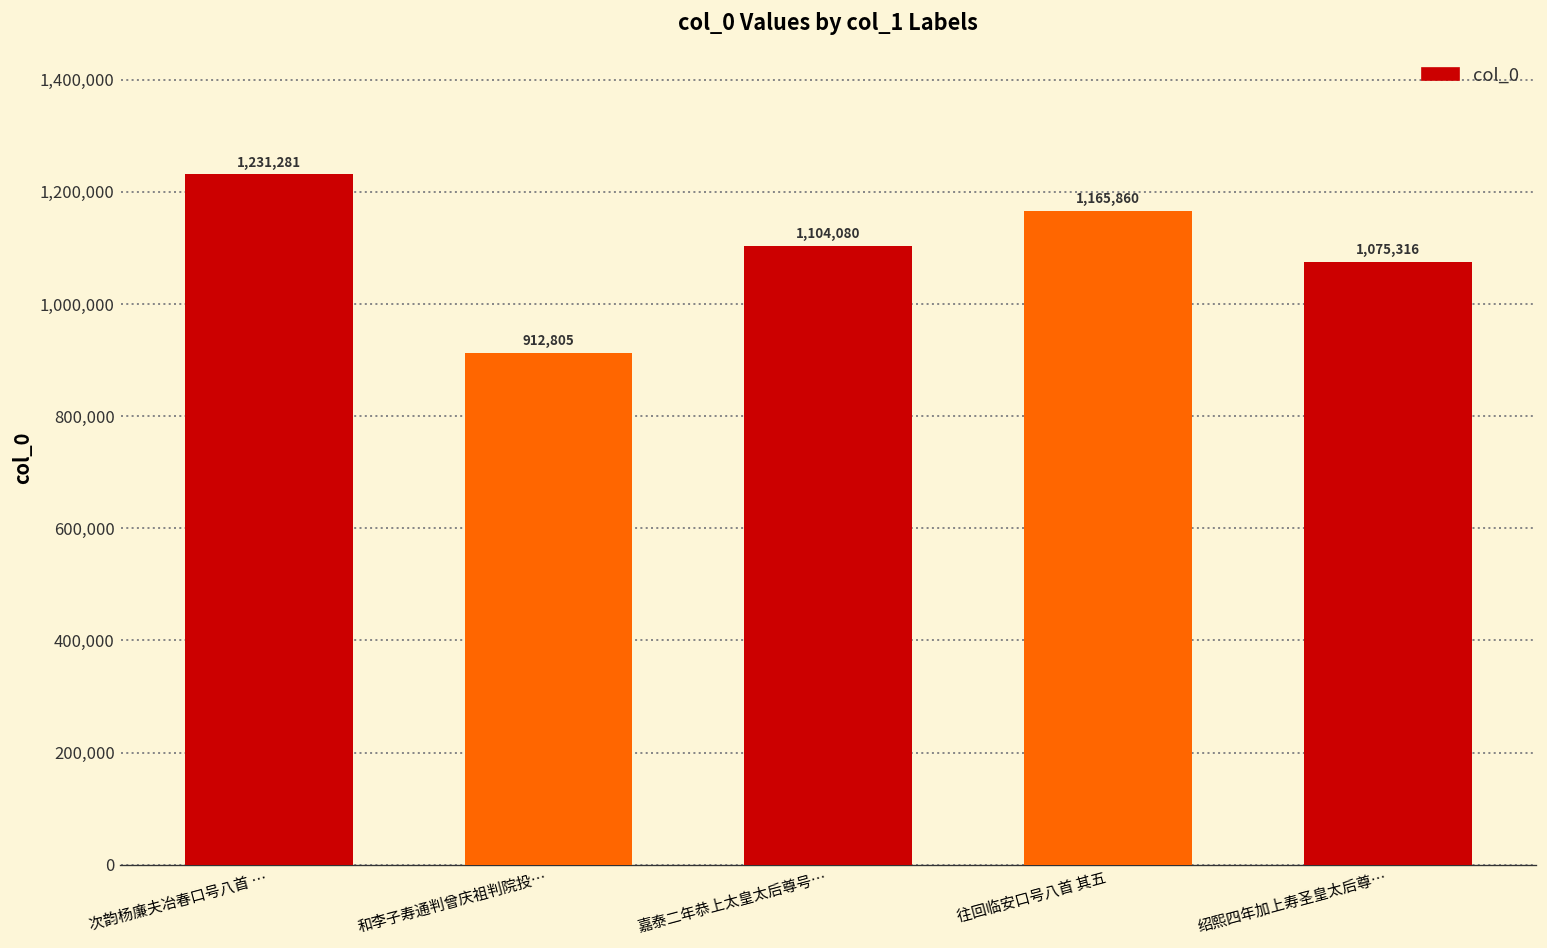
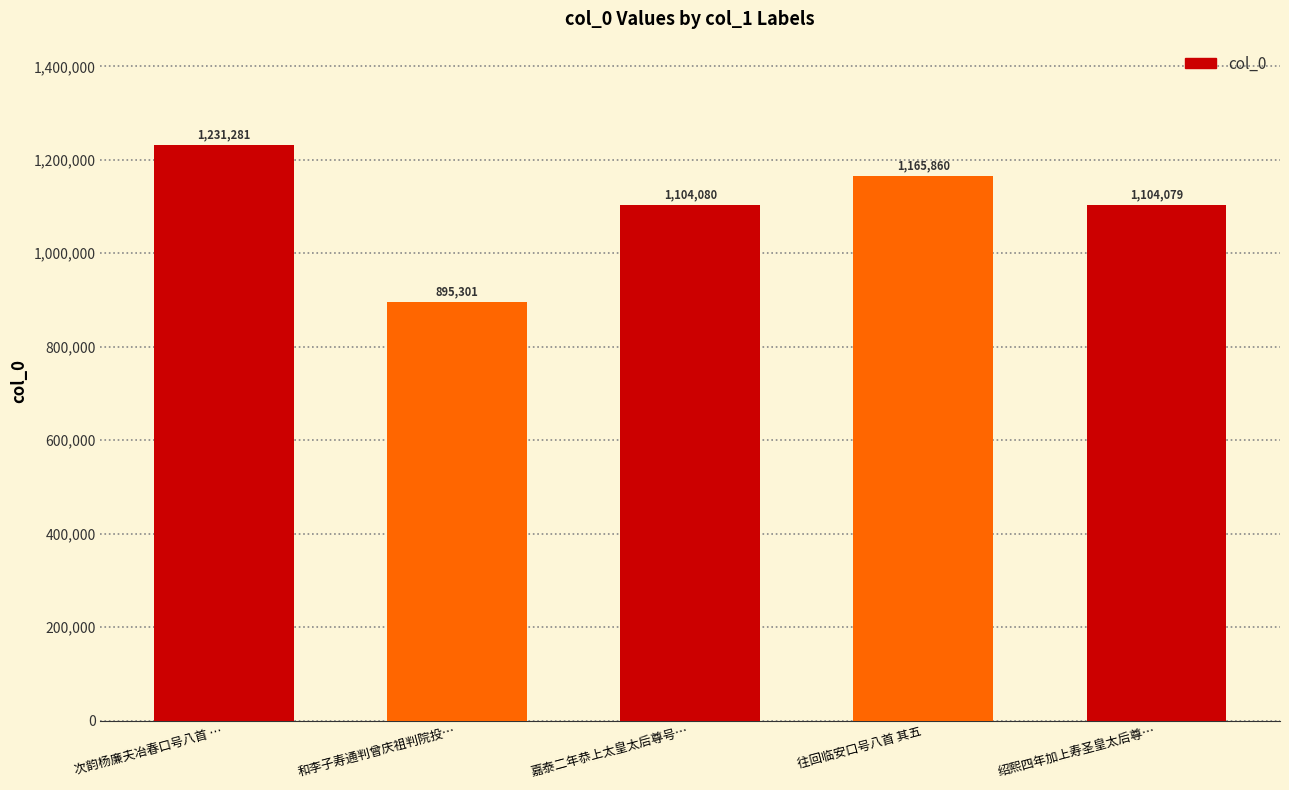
和李子寿通判曾庆祖判院投…: 912,805 -> 895,301
绍熙四年加上寿圣皇太后尊…: 1,075,316 -> 1,104,079
